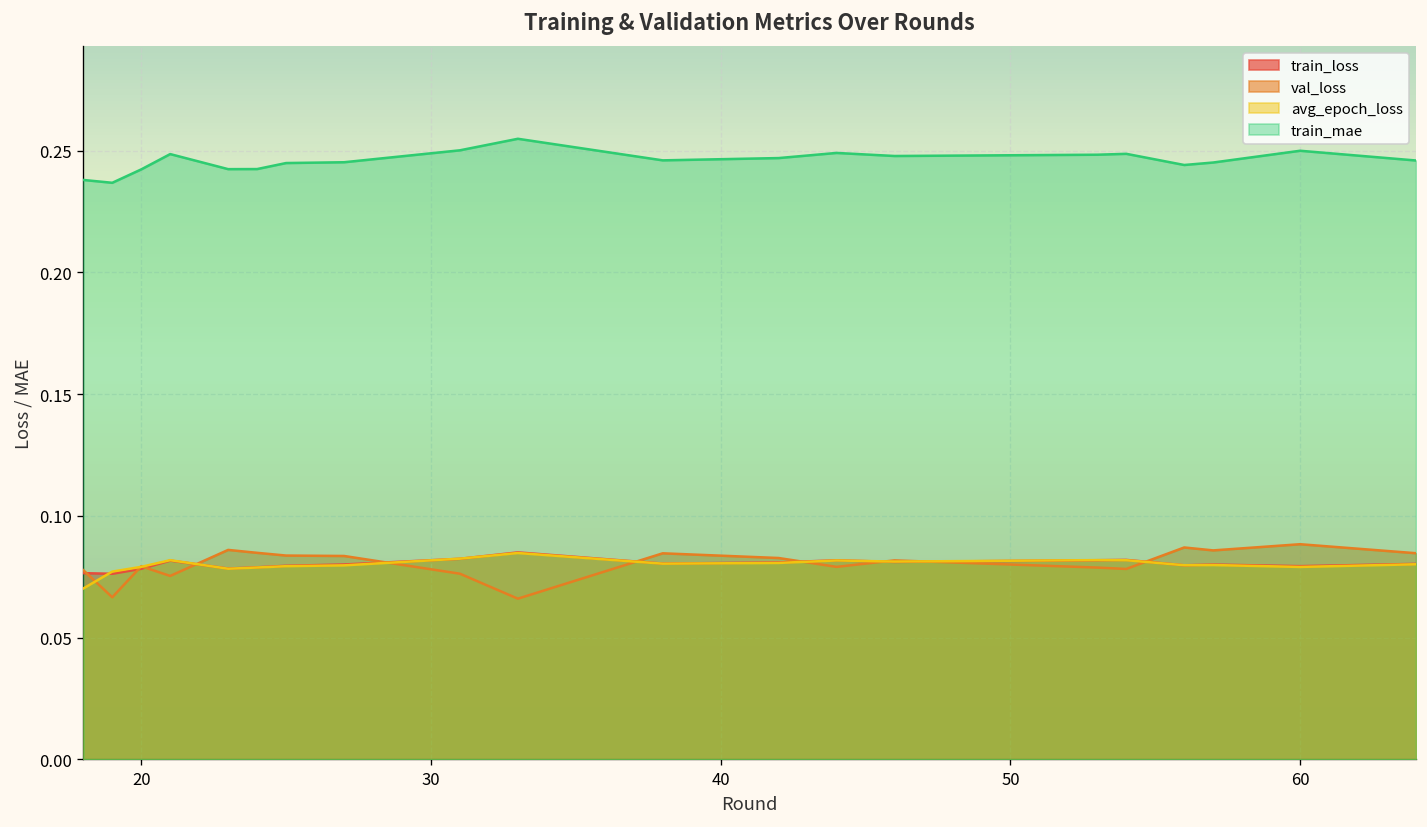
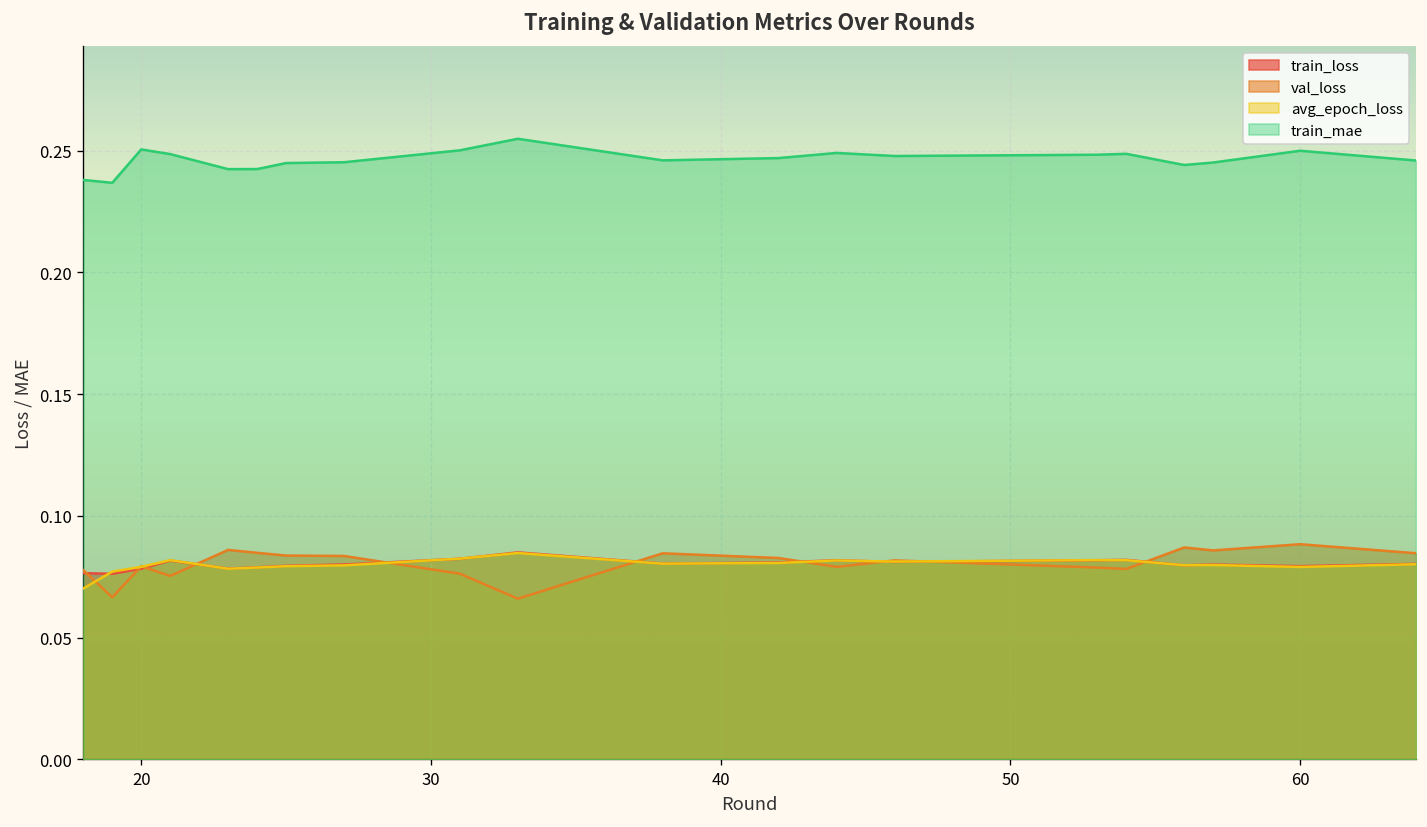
train_mae, 20: 0.242 -> 0.251
